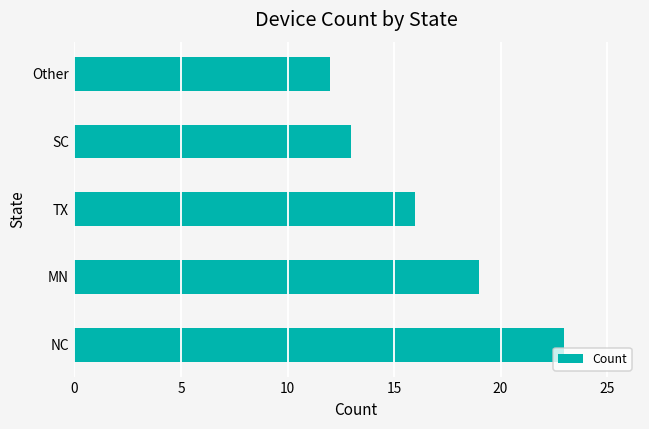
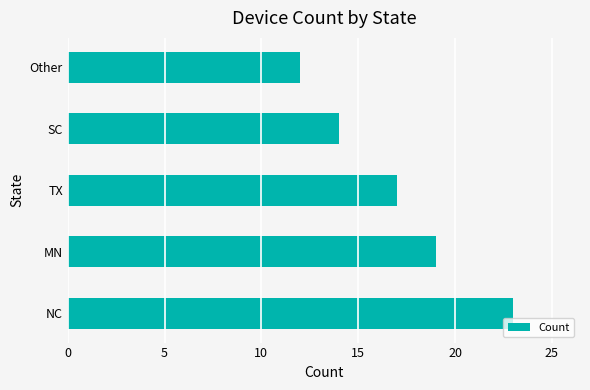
SC: 13 -> 14
TX: 16 -> 17
